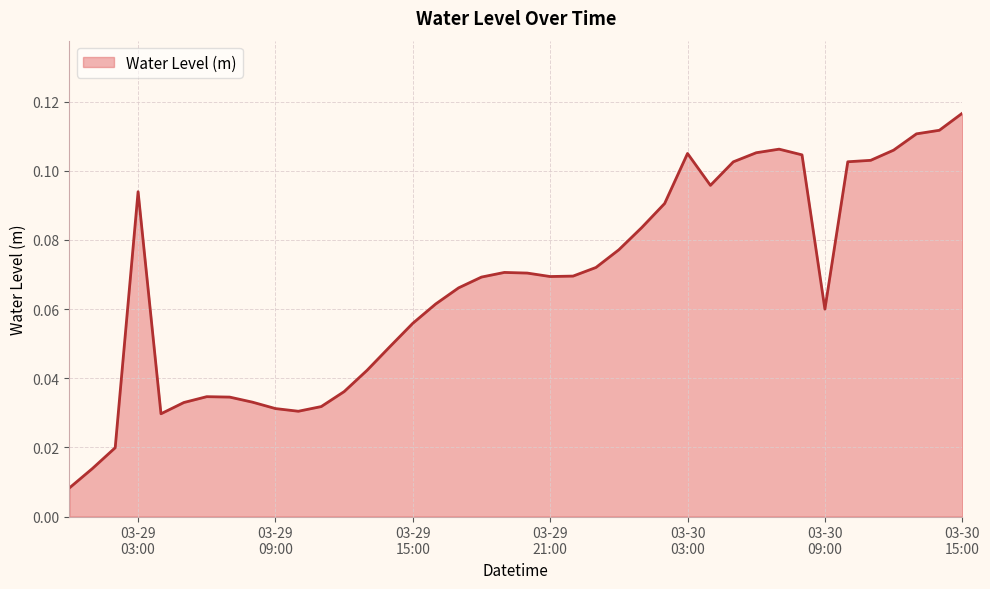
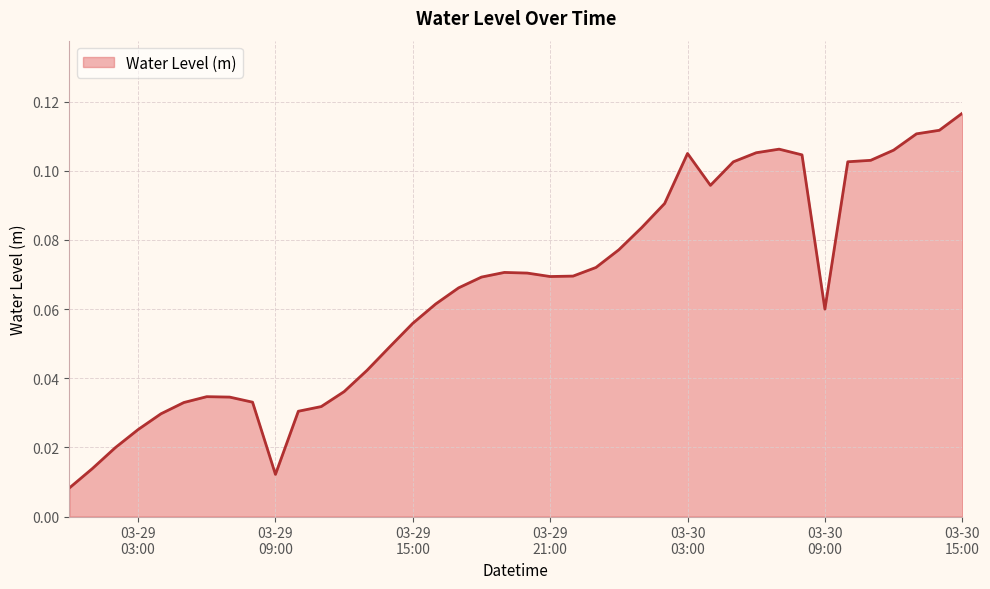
03-29 03:00: 0.094 -> 0.025
03-29 09:00: 0.031 -> 0.012
